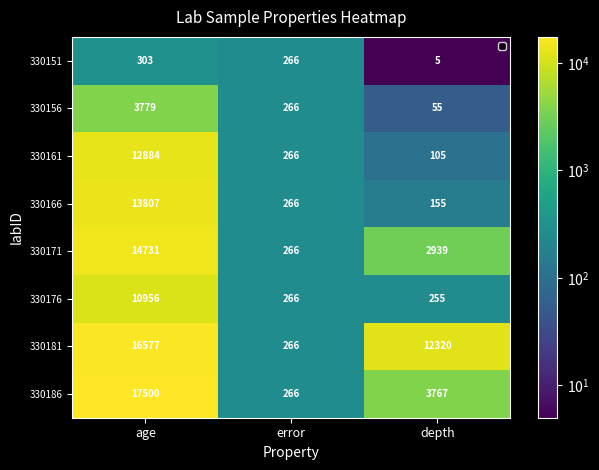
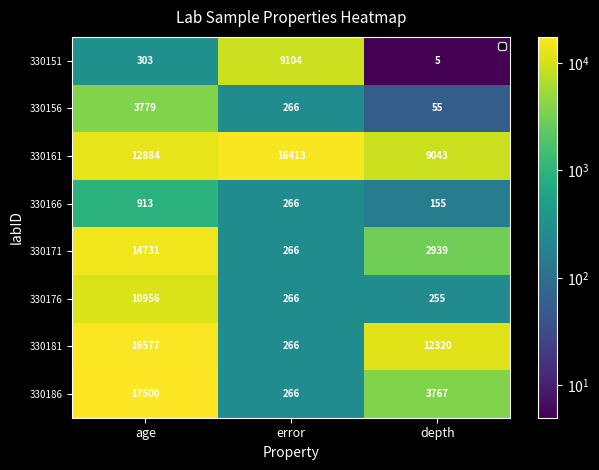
330151, error: 266 -> 9104
330161, error: 266 -> 16413
330161, depth: 105 -> 9043
330166, age: 13807 -> 913
